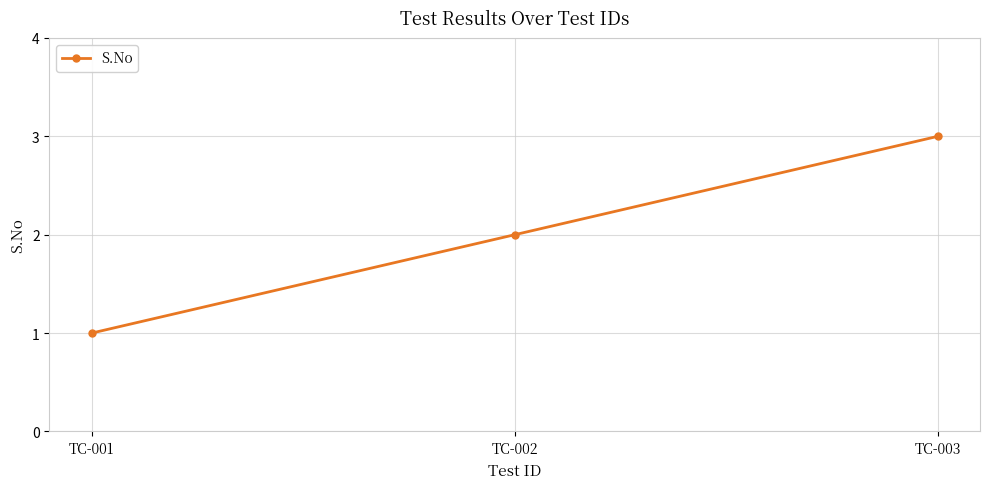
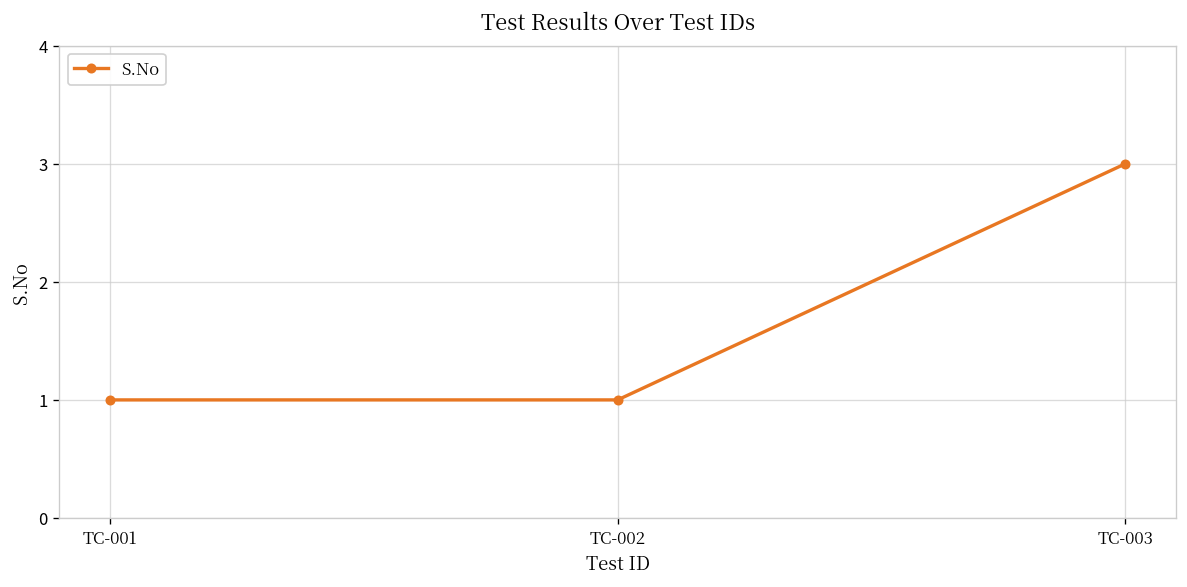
TC-002: 2 -> 1
